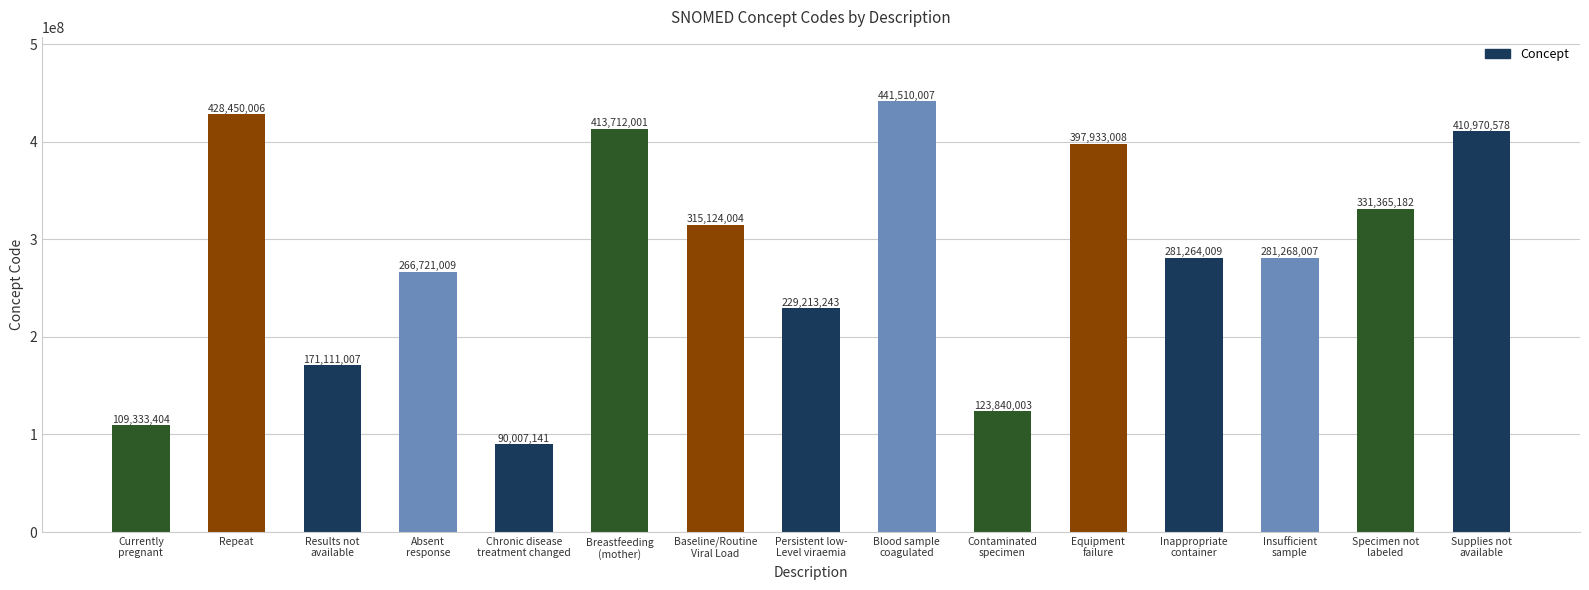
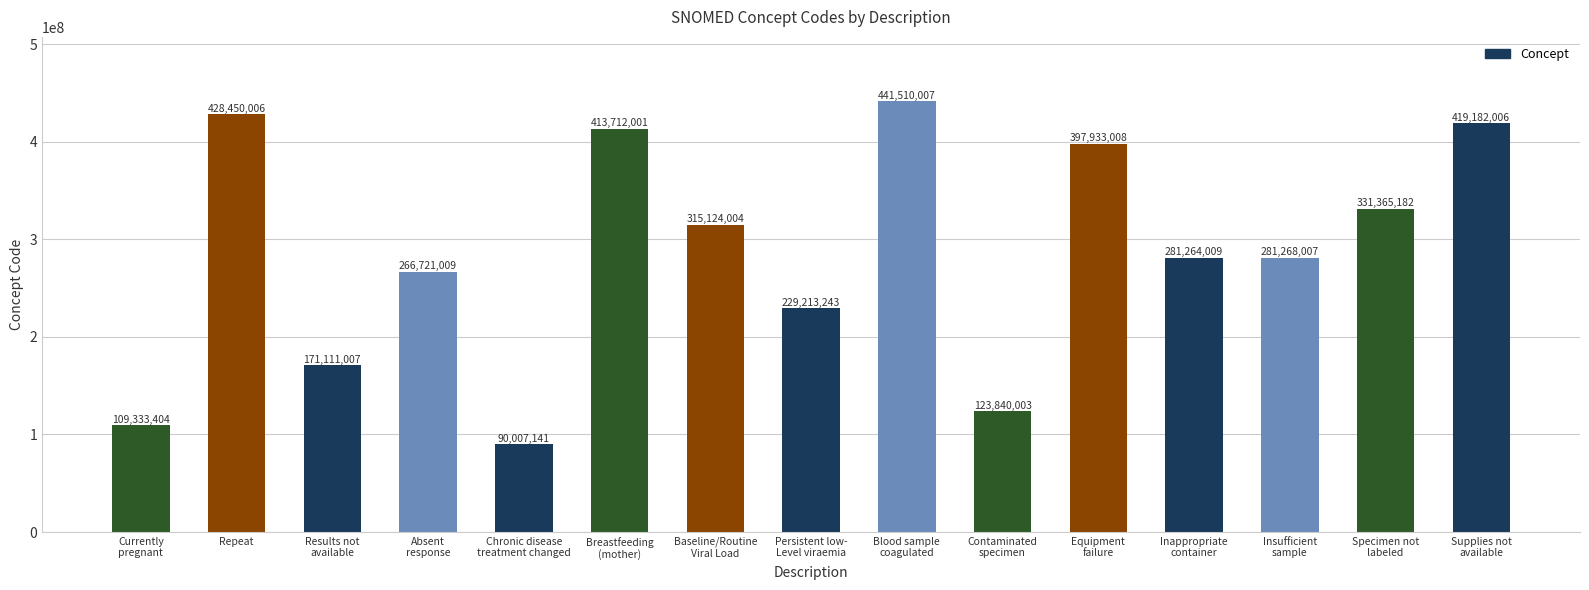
Supplies not available: 410,970,578 -> 419,182,006
